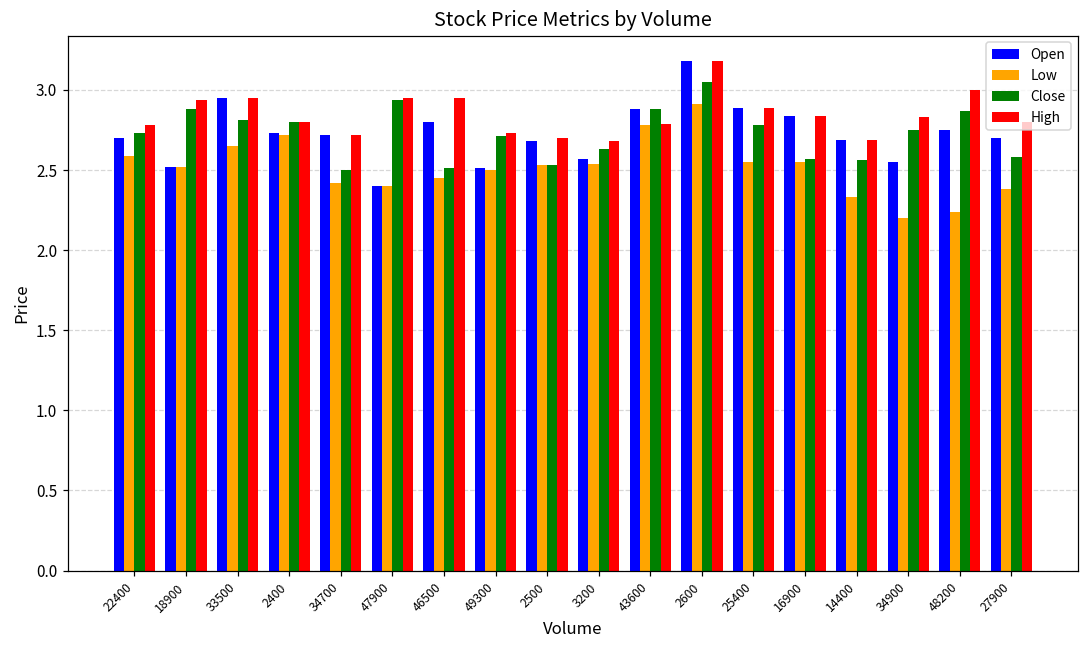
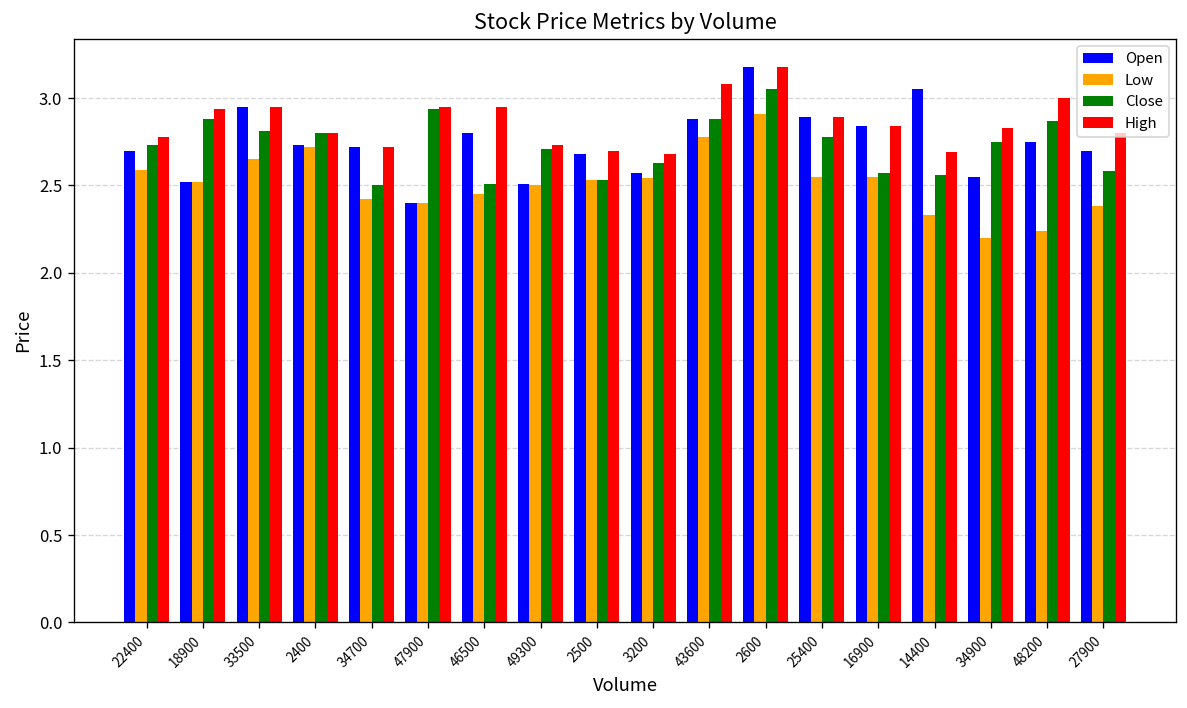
High, 43600: 2.79 -> 3.08
Open, 14400: 2.69 -> 3.05
